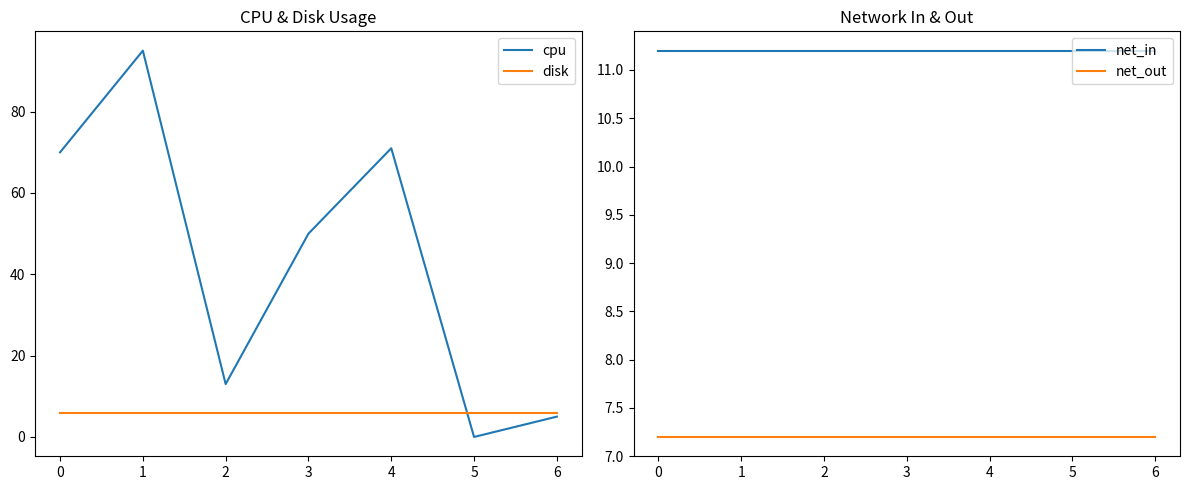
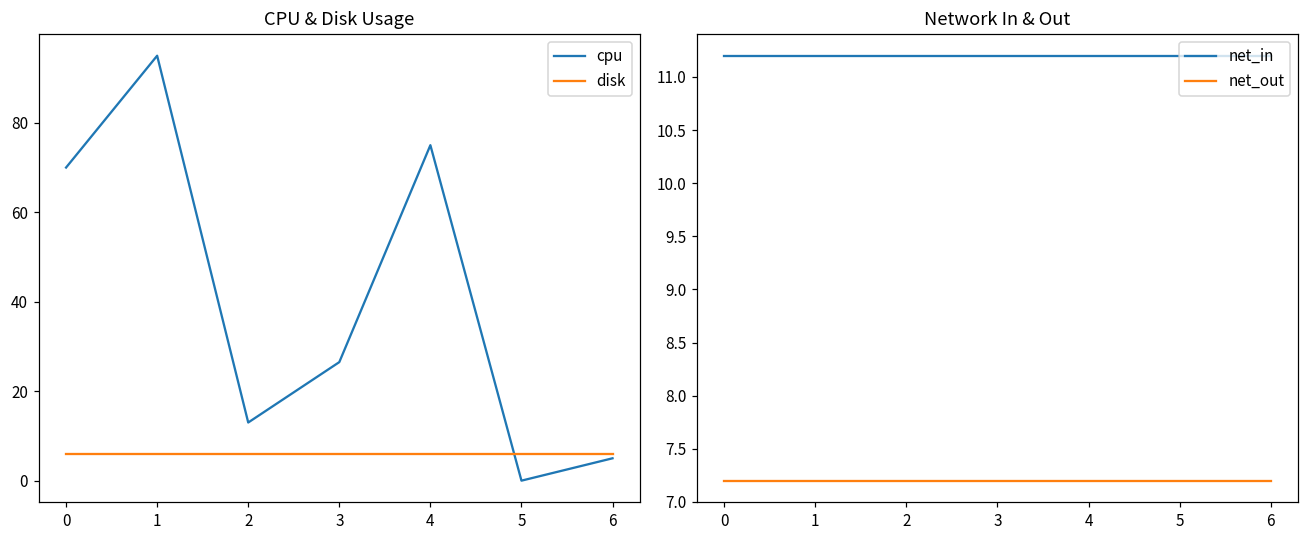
CPU & Disk Usage, cpu, 3: 50 -> 27
CPU & Disk Usage, cpu, 4: 71 -> 75
